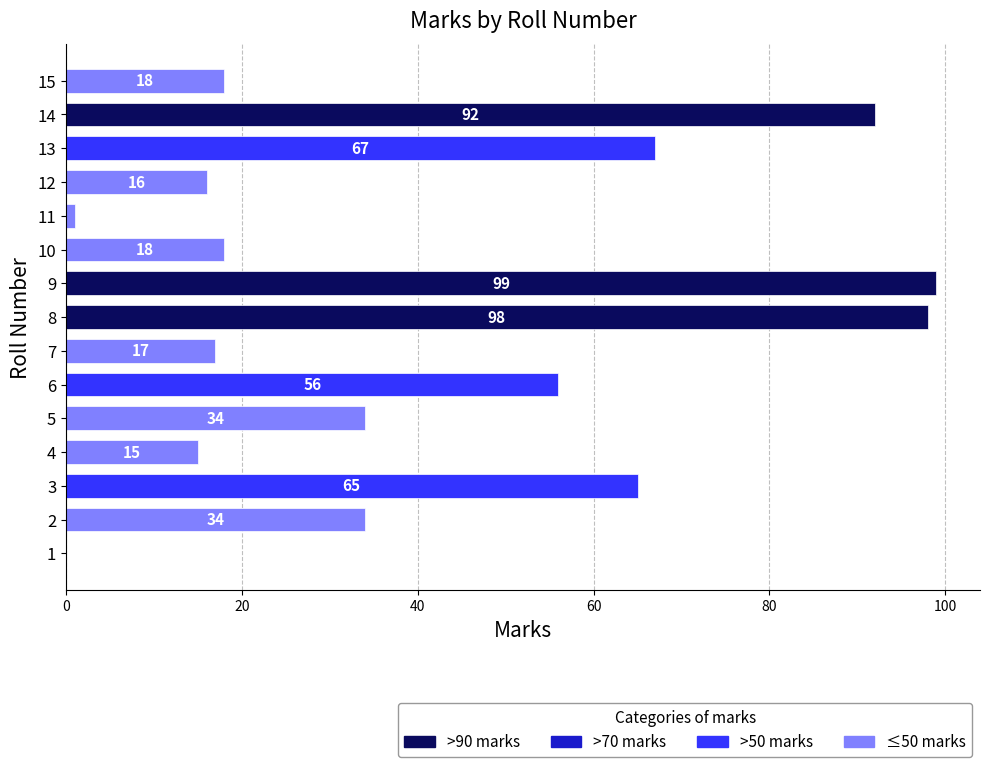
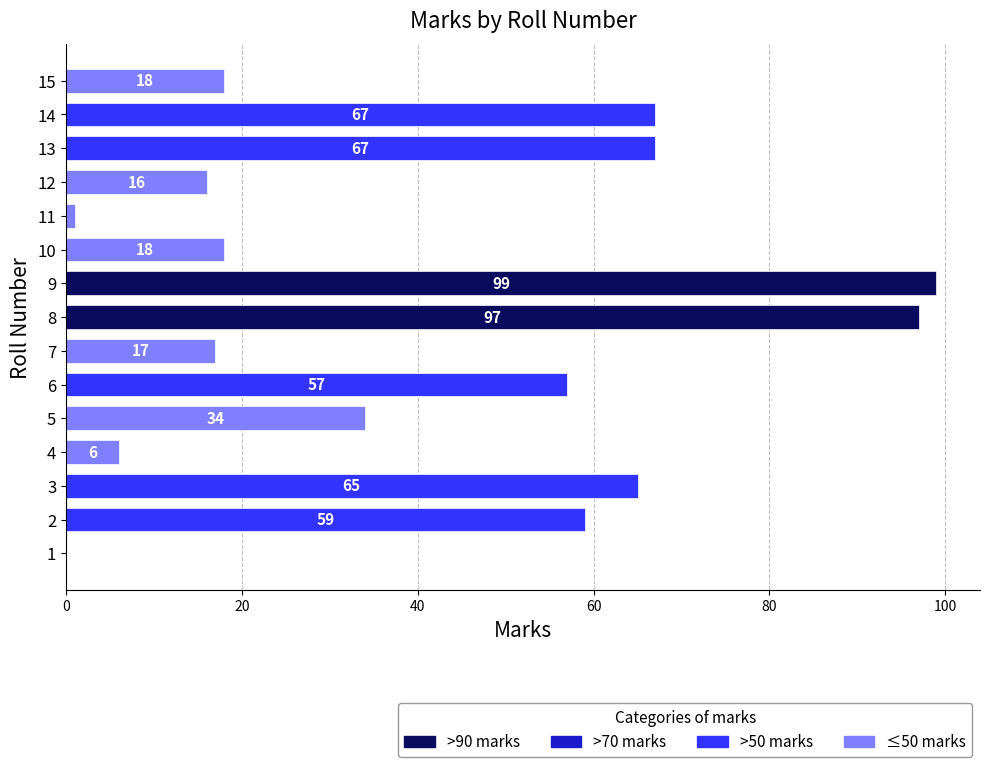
14: 92 -> 67
8: 98 -> 97
6: 56 -> 57
4: 15 -> 6
2: 34 -> 59
